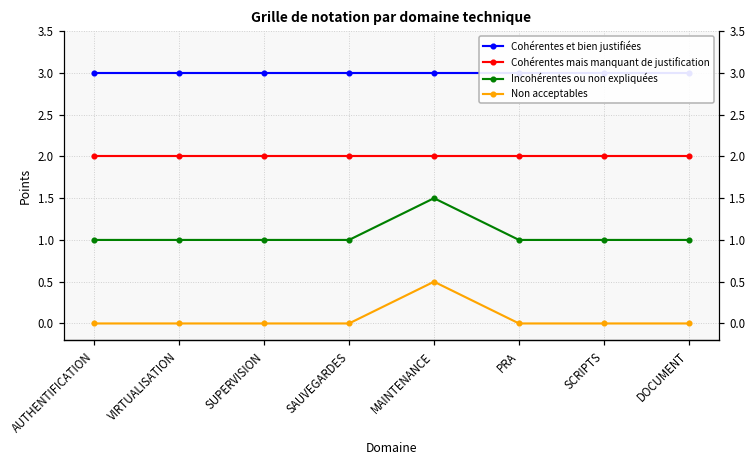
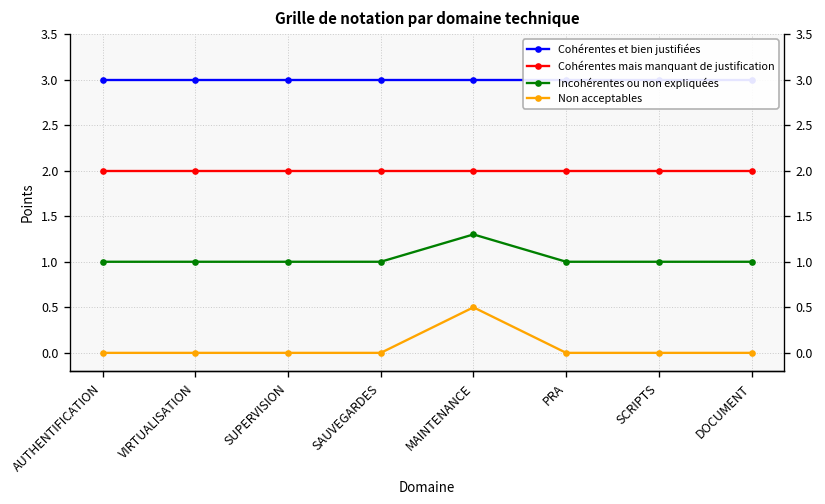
Incohérentes ou non expliquées, MAINTENANCE: 1.5 -> 1.3
